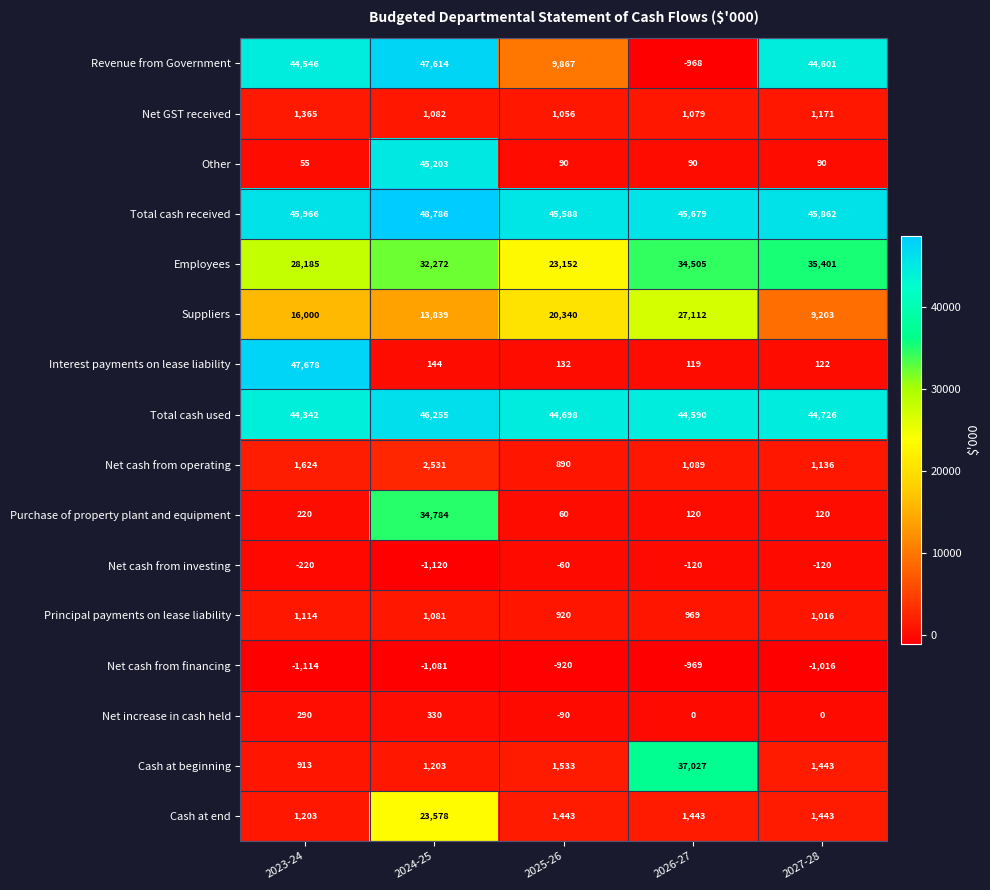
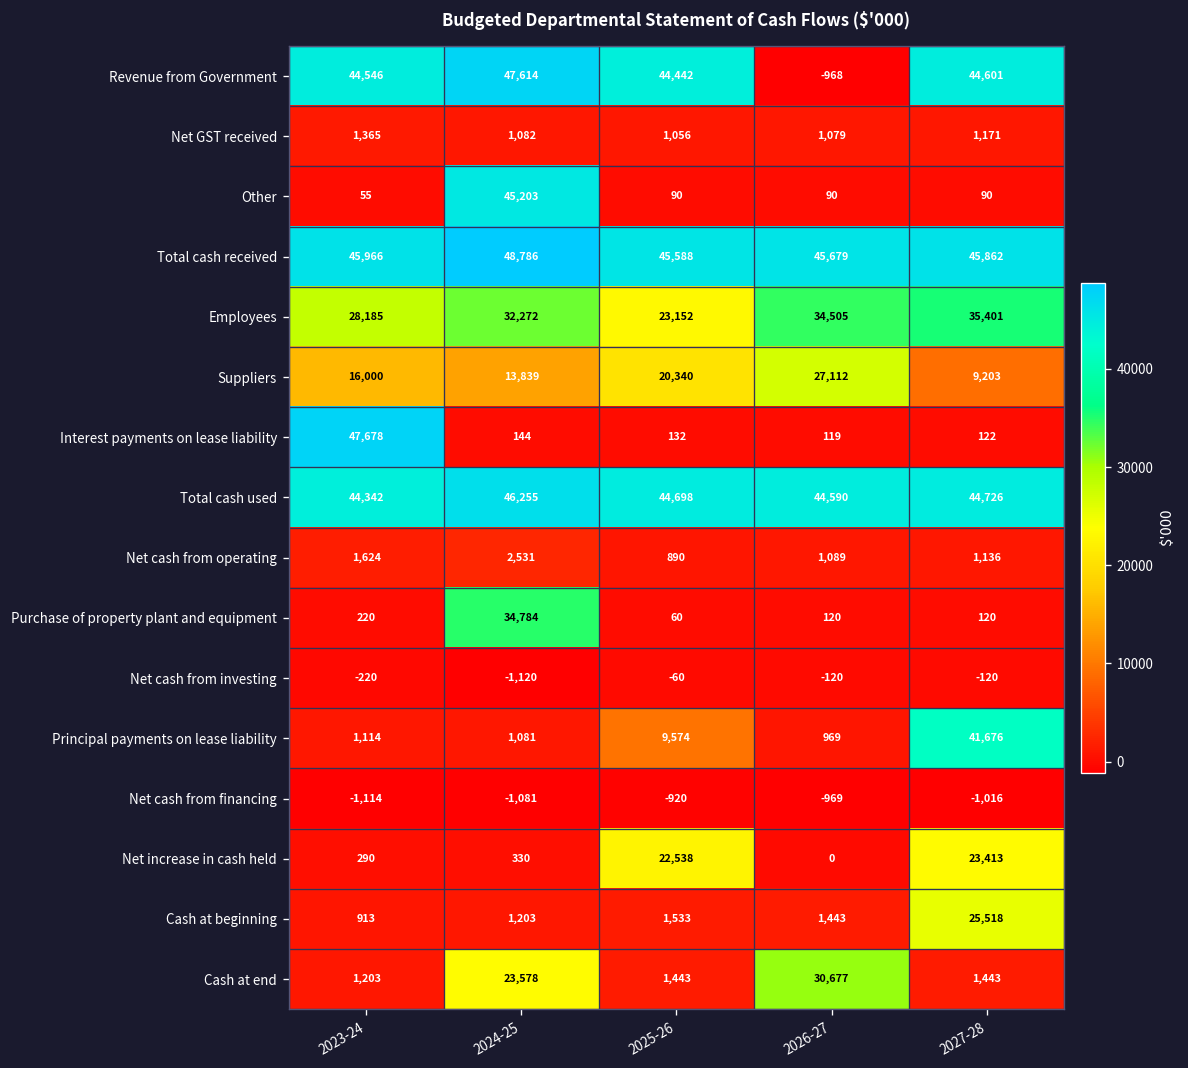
Revenue from Government, 2025-26: 9,867 -> 44,442
Principal payments on lease liability, 2025-26: 920 -> 9,574
Principal payments on lease liability, 2027-28: 1,016 -> 41,676
Net increase in cash held, 2025-26: -90 -> 22,538
Net increase in cash held, 2027-28: 0 -> 23,413
Cash at beginning, 2026-27: 37,027 -> 1,443
Cash at beginning, 2027-28: 1,443 -> 25,518
Cash at end, 2026-27: 1,443 -> 30,677
